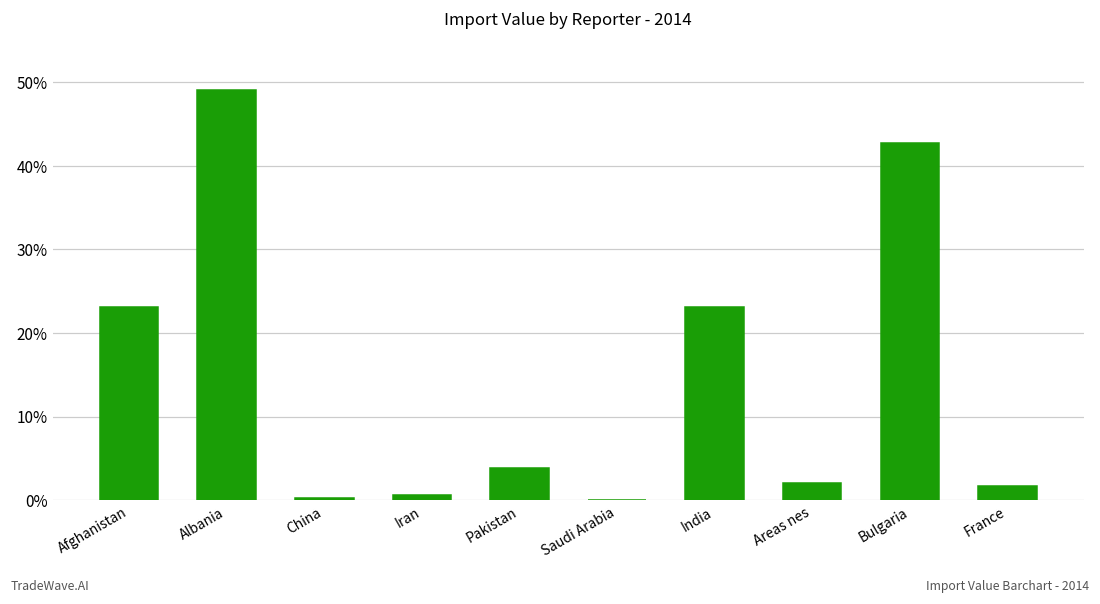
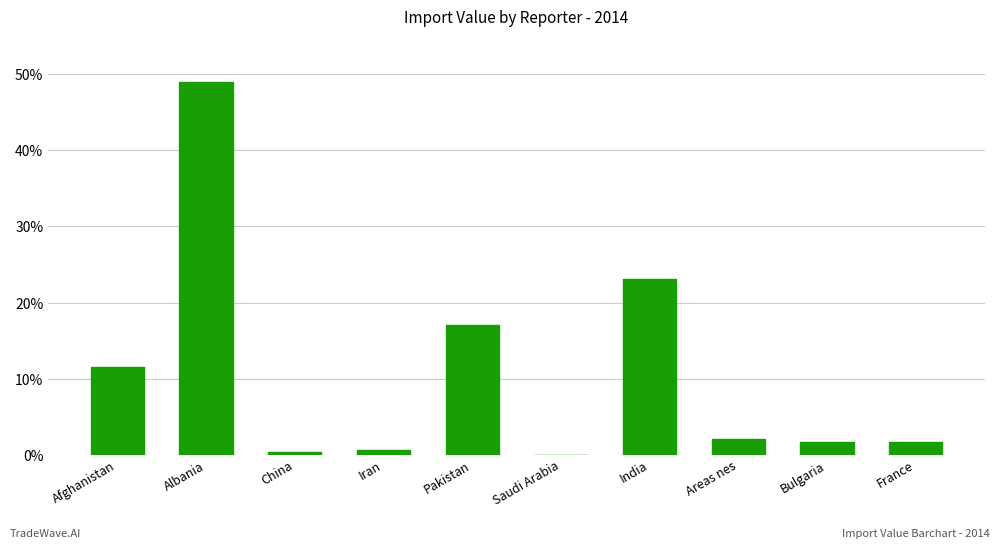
Afghanistan: 23% -> 12%
Pakistan: 4% -> 17%
Bulgaria: 43% -> 2%
